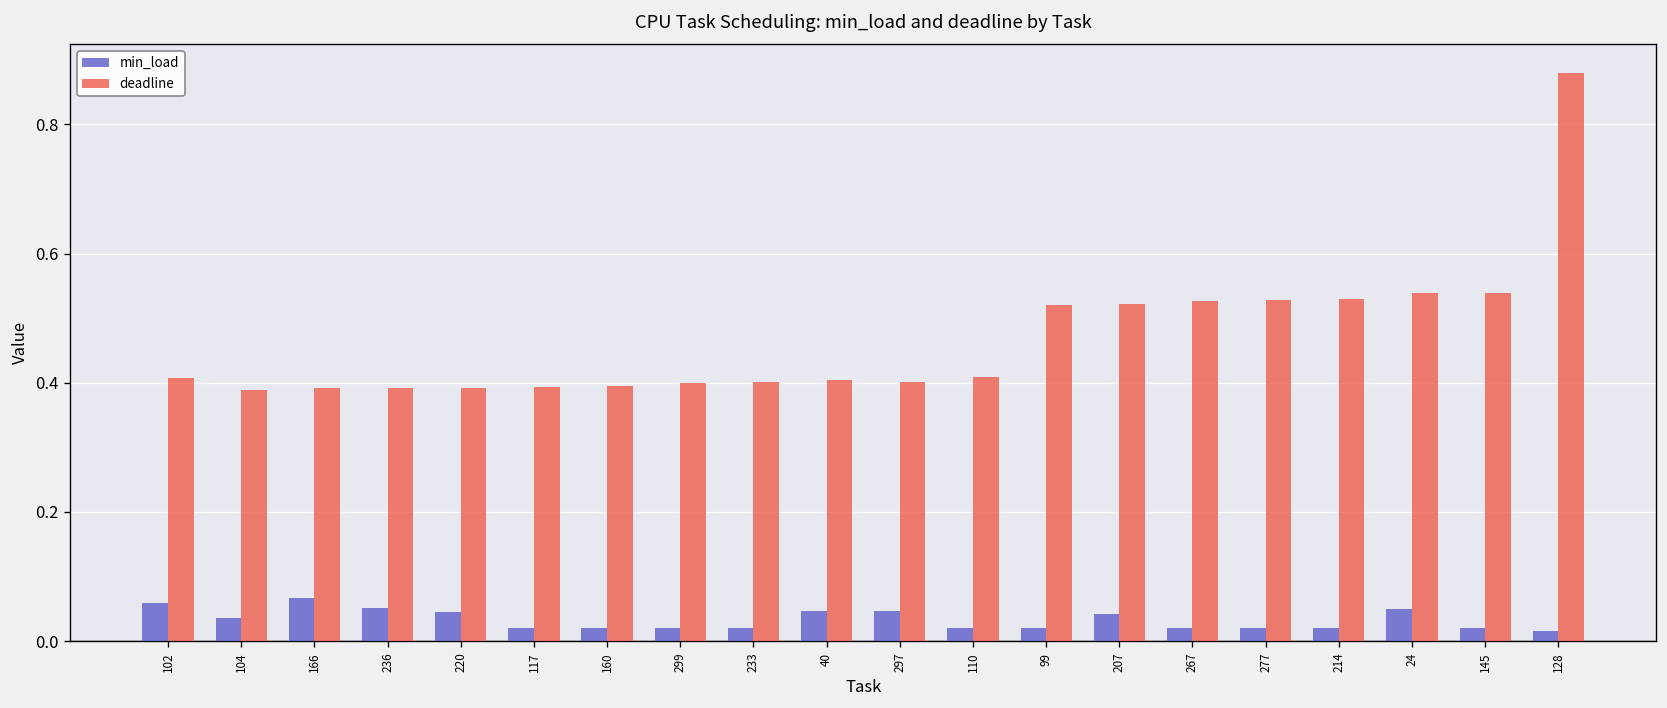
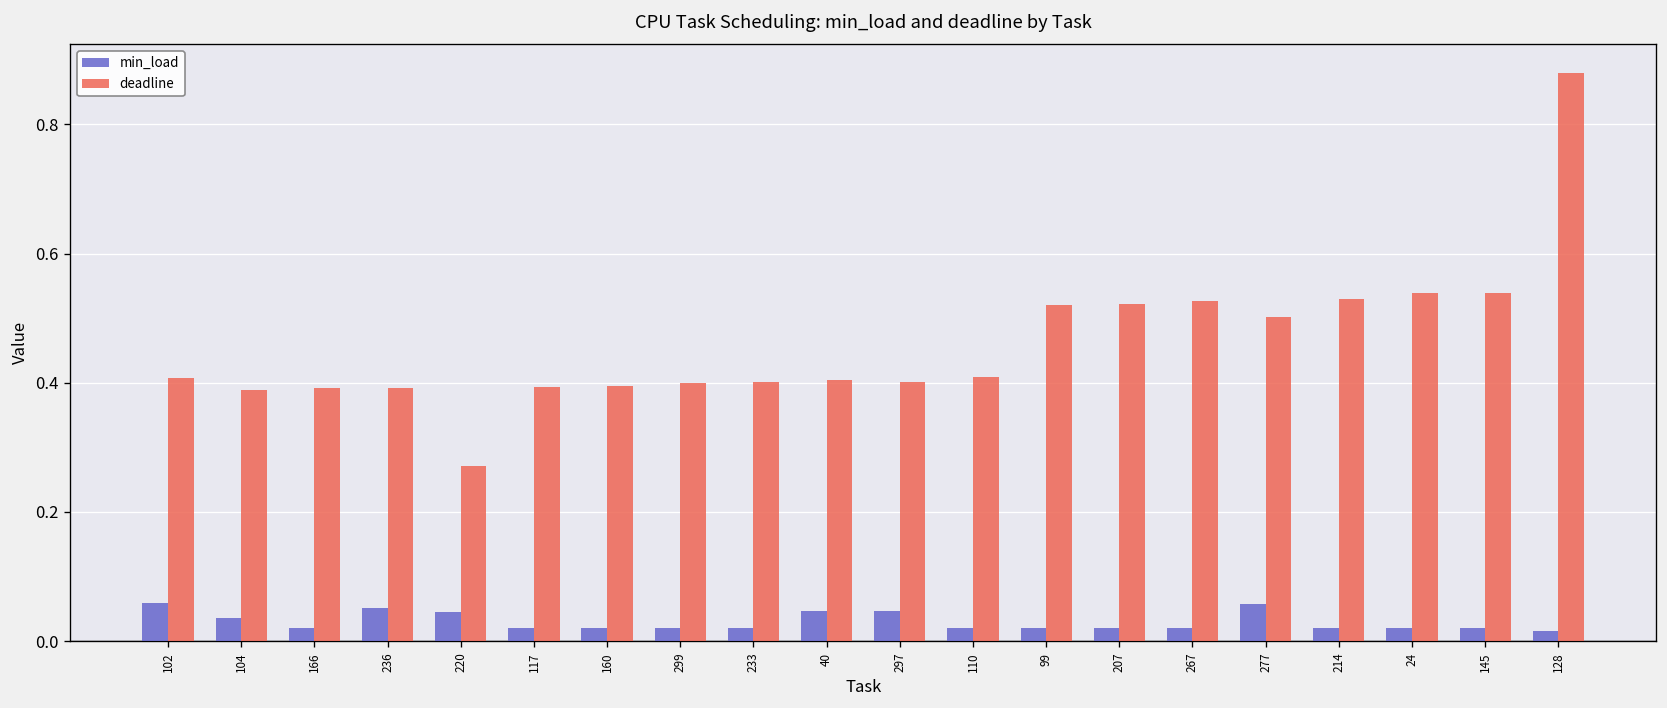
min_load, 166: 0.07 -> 0.02
deadline, 220: 0.39 -> 0.27
min_load, 207: 0.04 -> 0.02
min_load, 277: 0.02 -> 0.06
deadline, 277: 0.53 -> 0.50
min_load, 24: 0.05 -> 0.02
